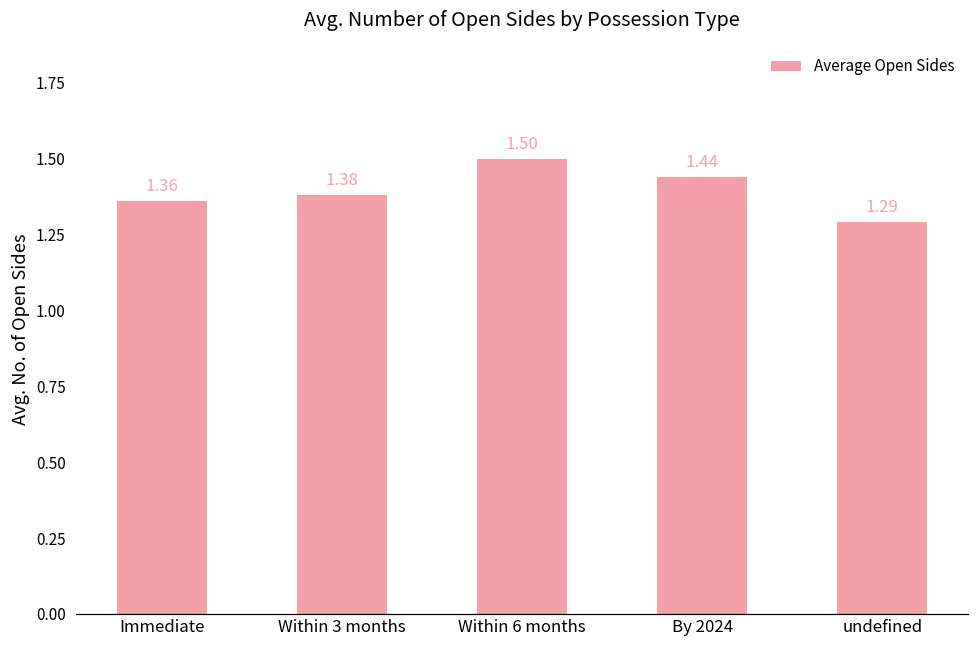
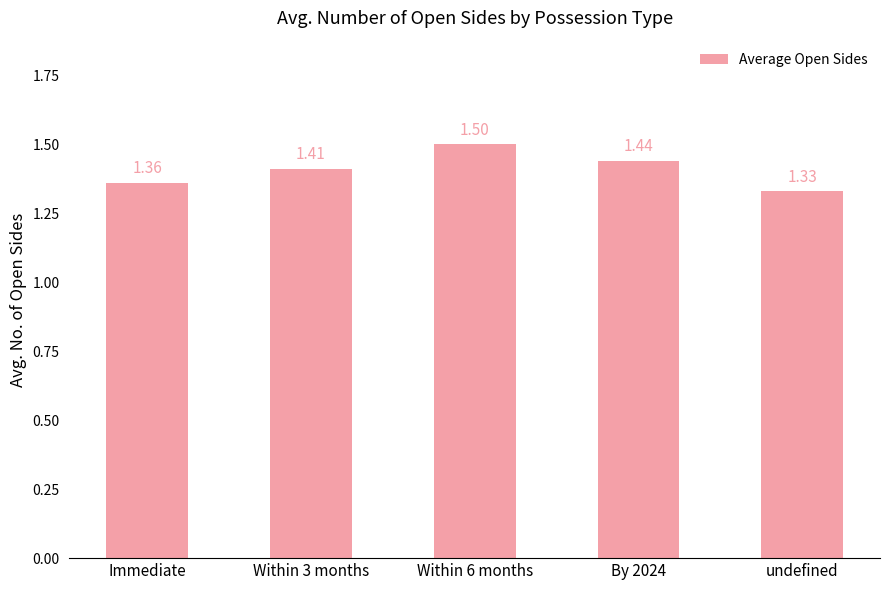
Within 3 months: 1.38 -> 1.41
undefined: 1.29 -> 1.33
